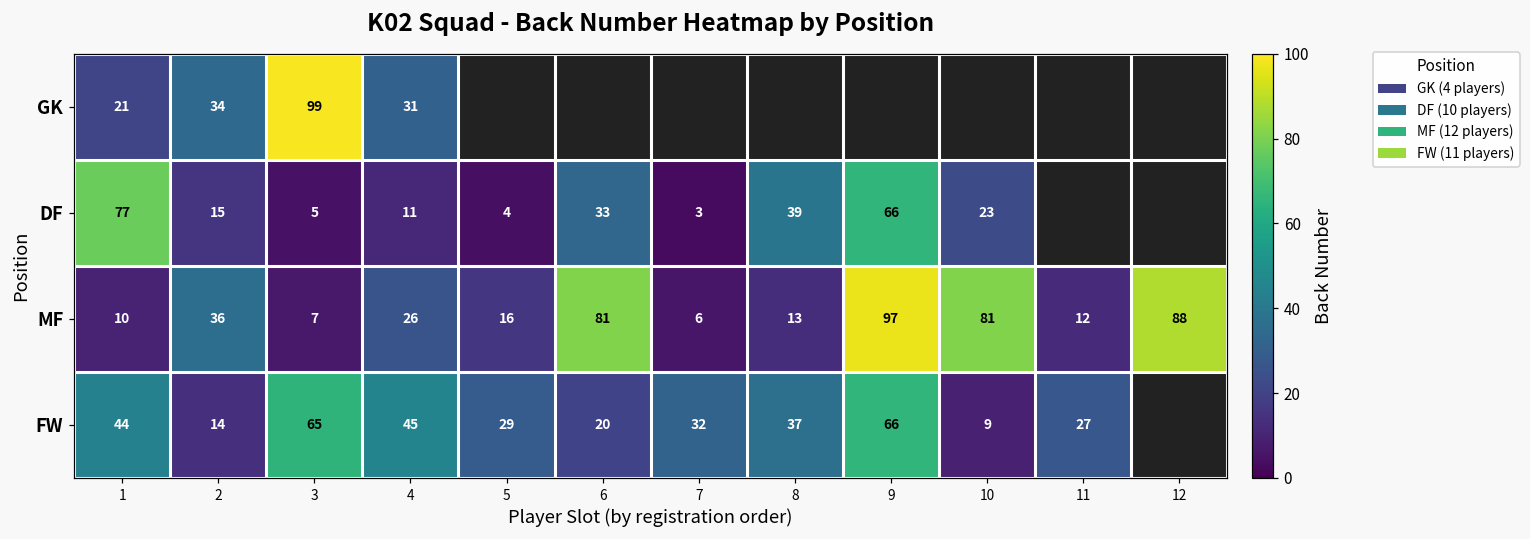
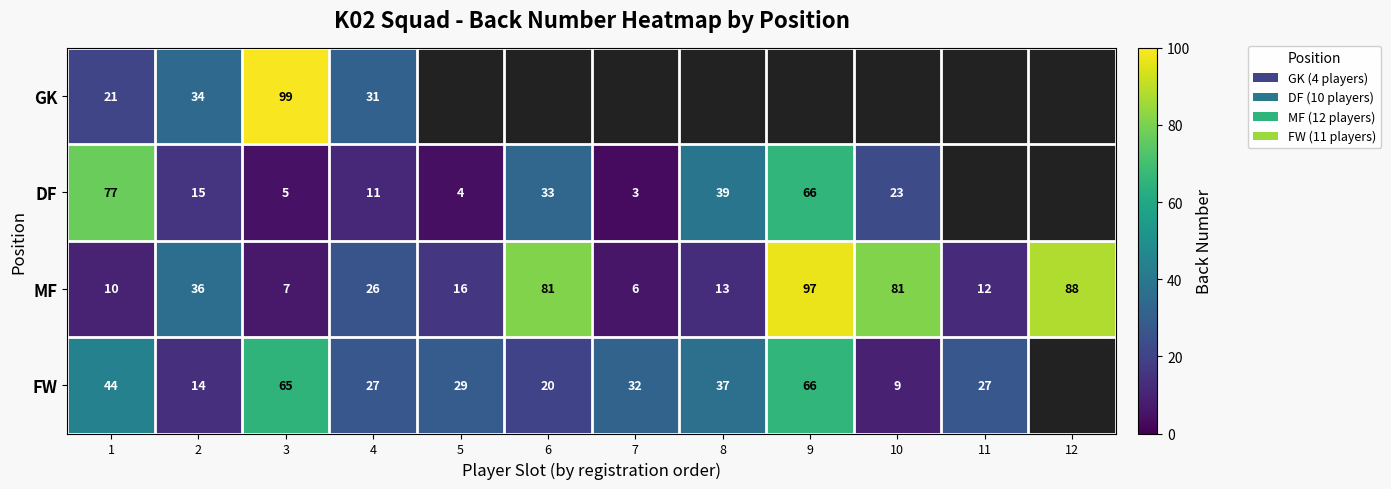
FW, 4: 45 -> 27
